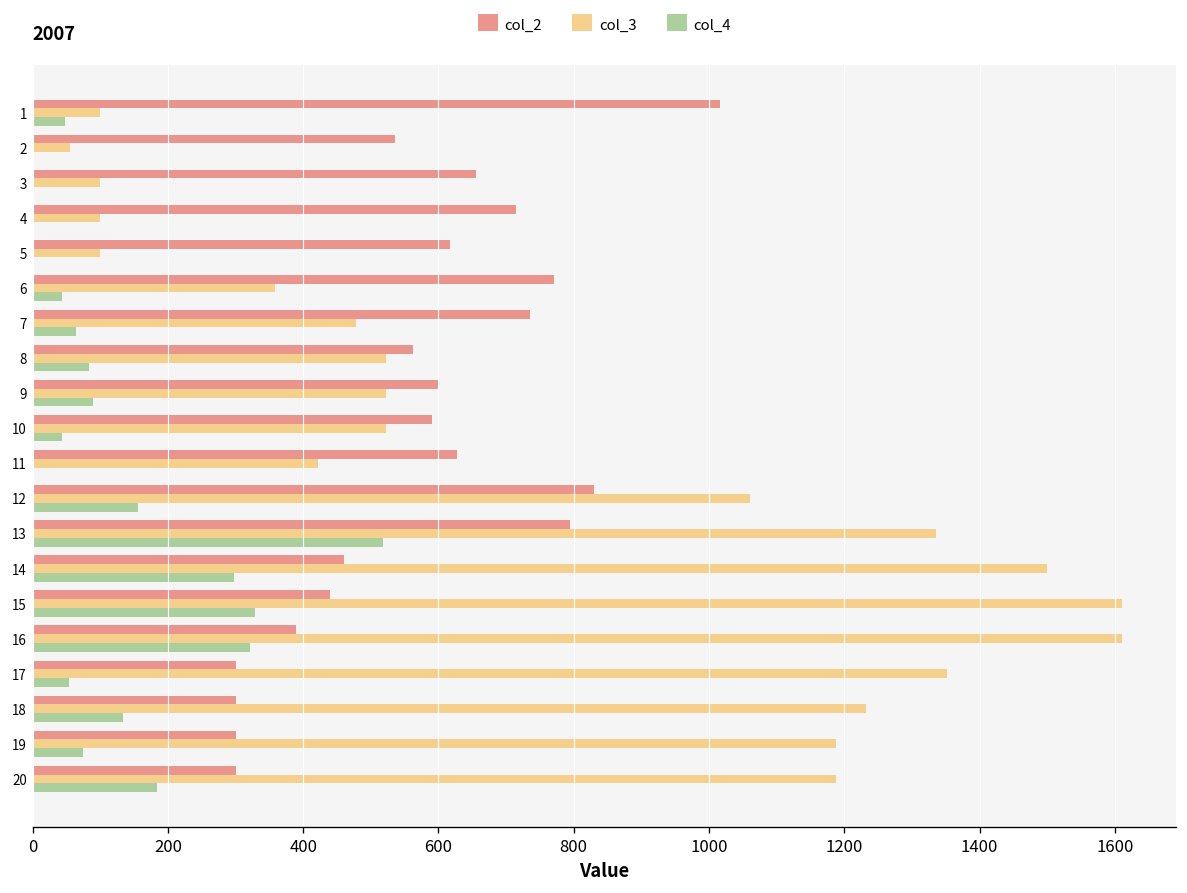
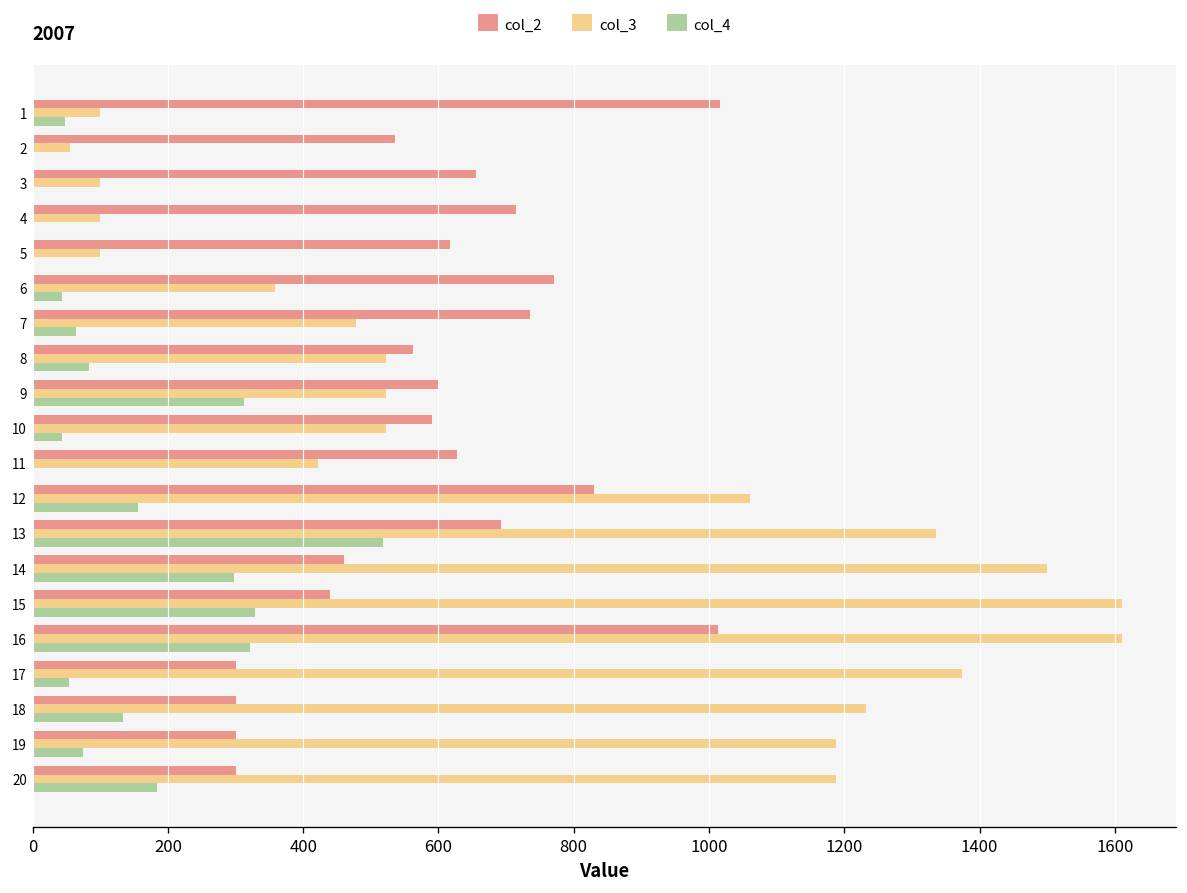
col_4, 9: 90 -> 310
col_2, 13: 790 -> 690
col_2, 16: 390 -> 1010
col_3, 17: 1350 -> 1370
